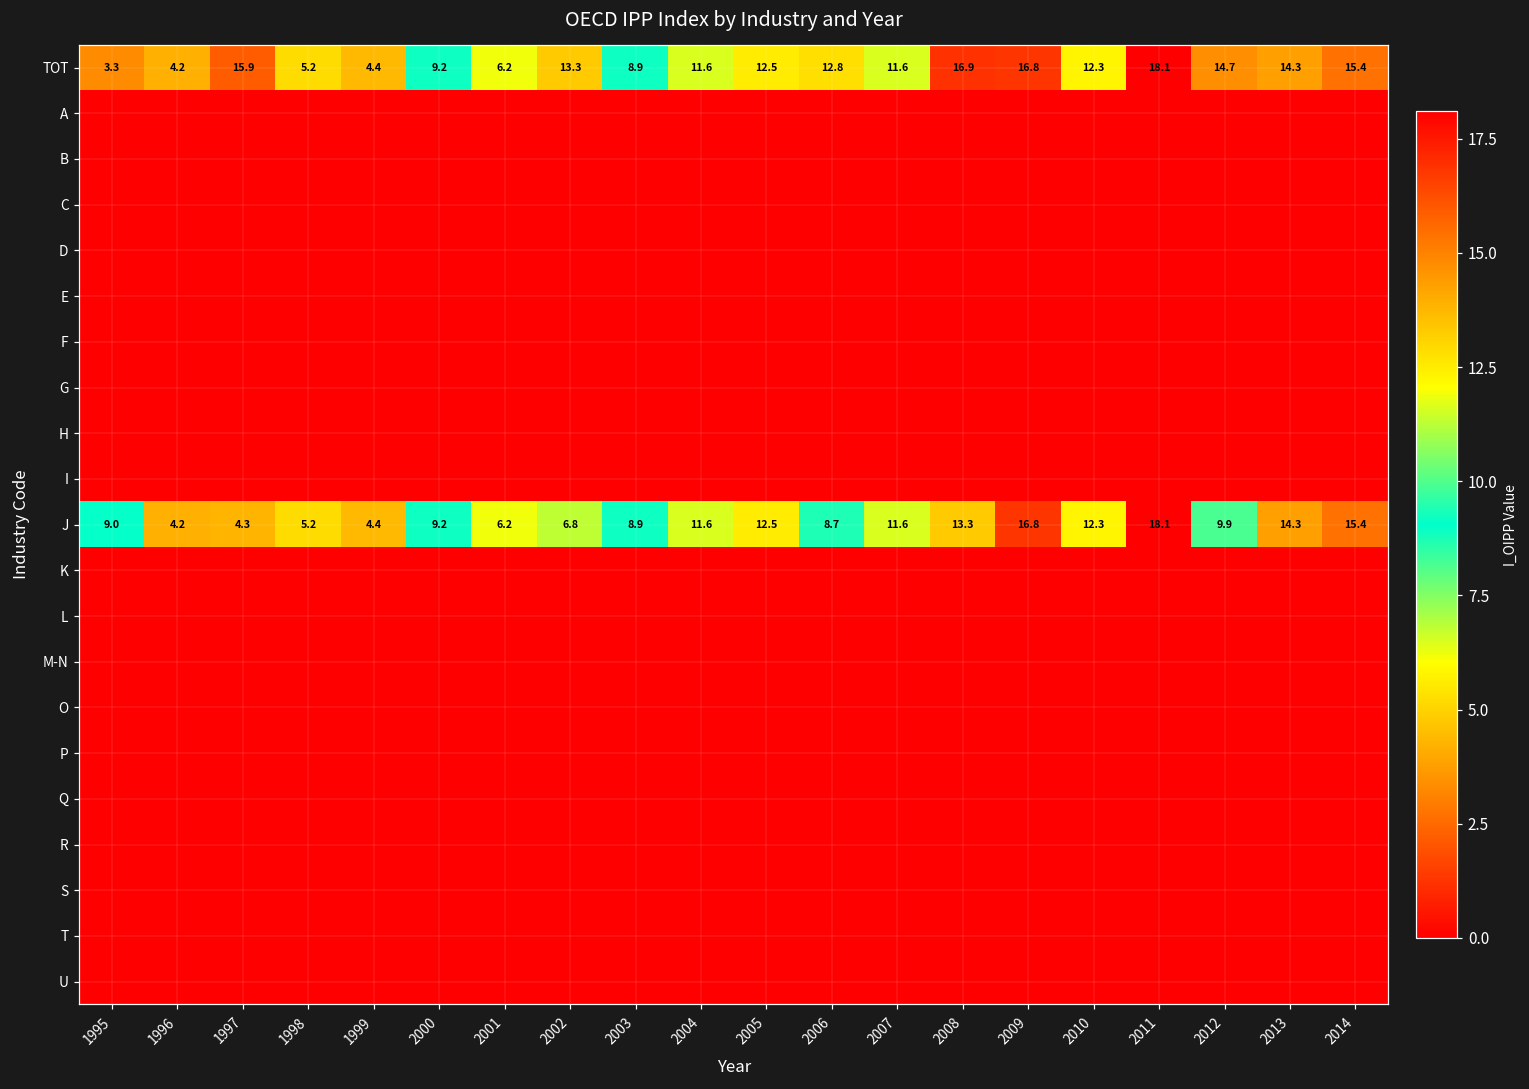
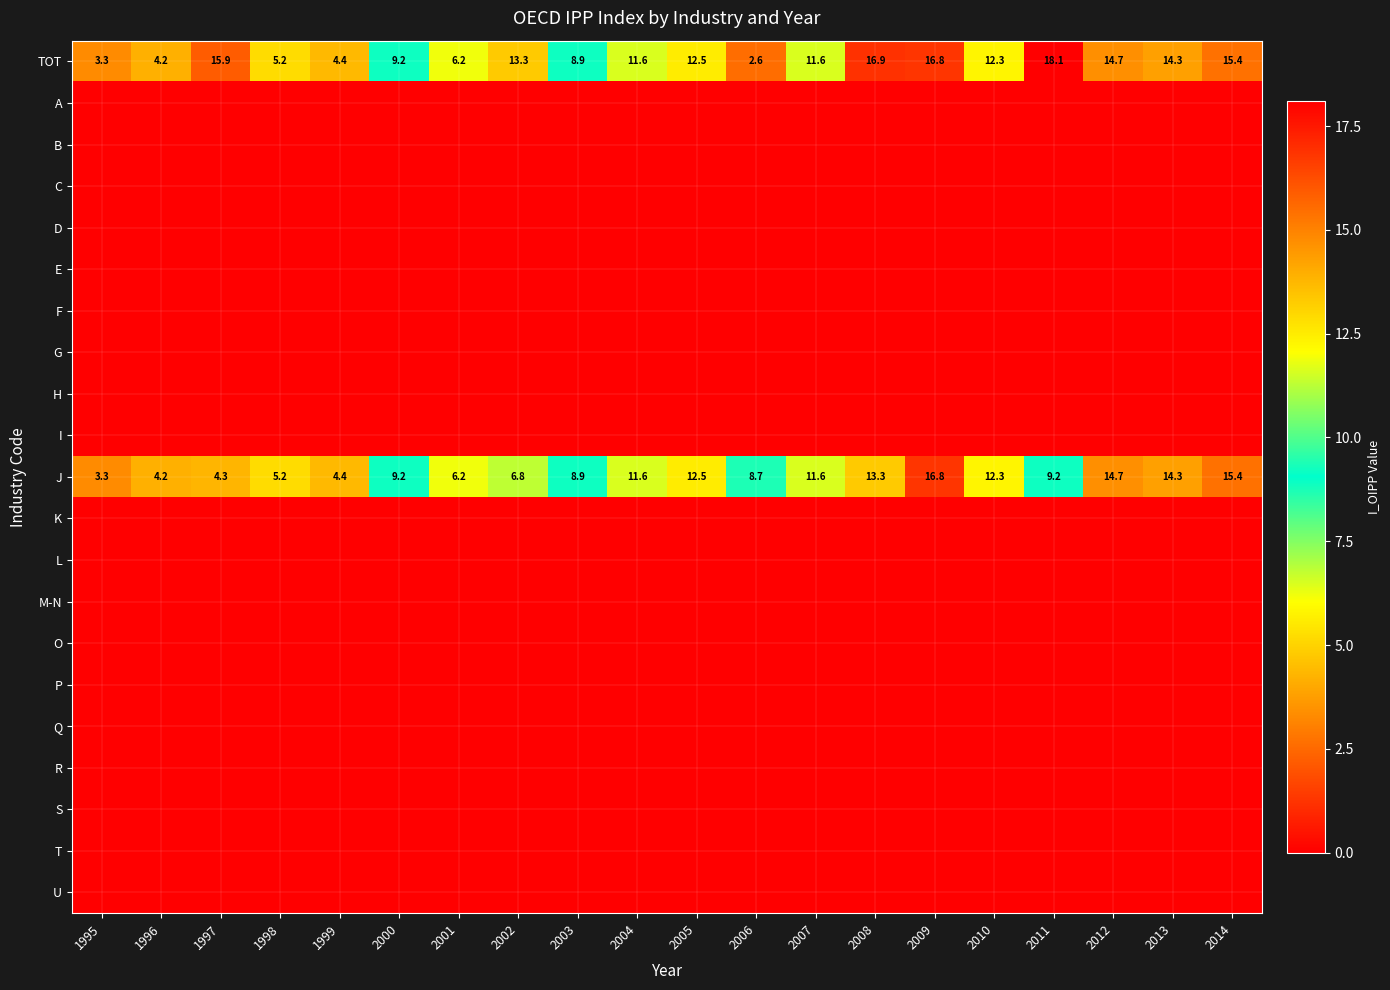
TOT, 2006: 12.8 -> 2.6
J, 1995: 9.0 -> 3.3
J, 2011: 18.1 -> 9.2
J, 2012: 9.9 -> 14.7
